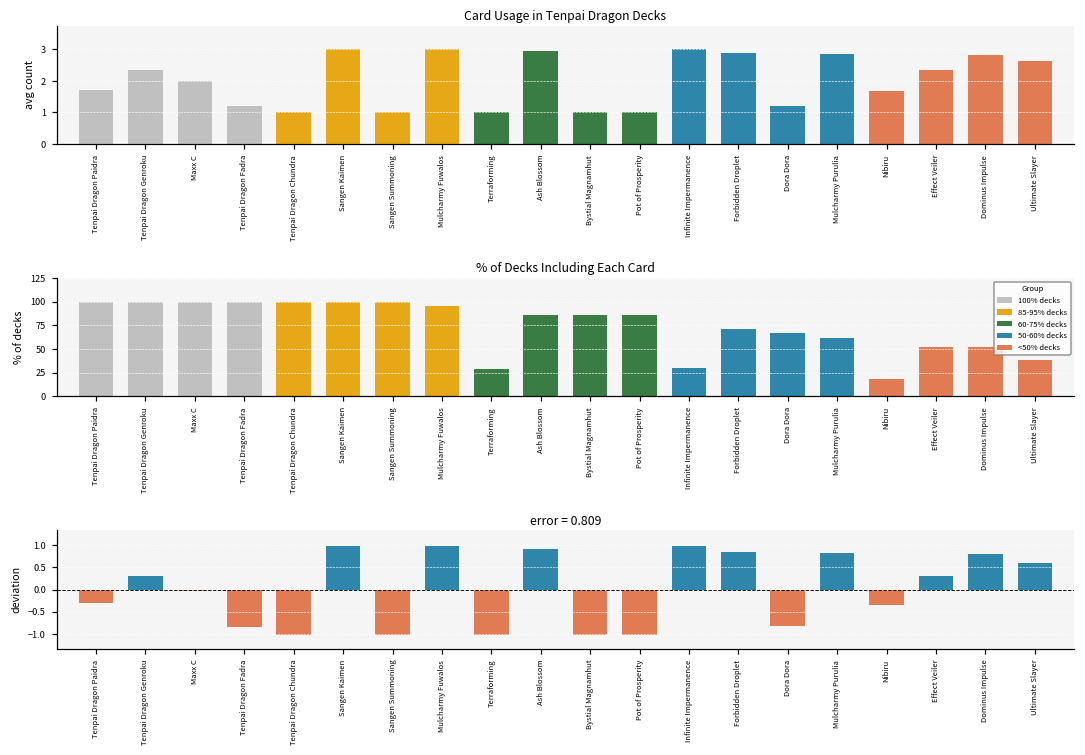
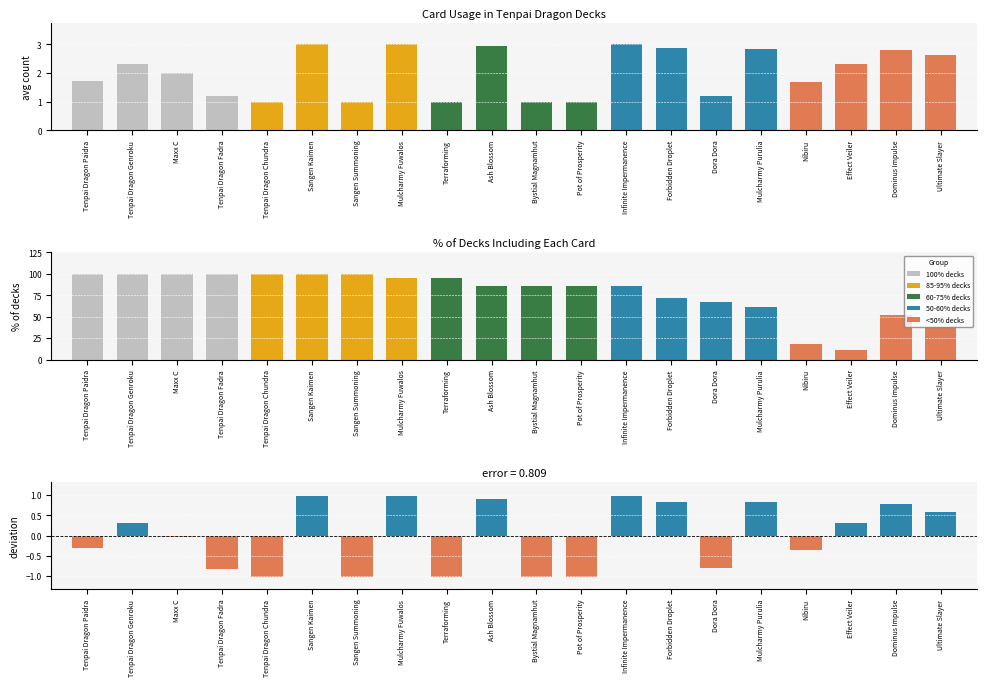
% of Decks Including Each Card, Terraforming: 30 -> 100
% of Decks Including Each Card, Infinite Impermanence: 30 -> 90
% of Decks Including Each Card, Effect Veiler: 50 -> 10
